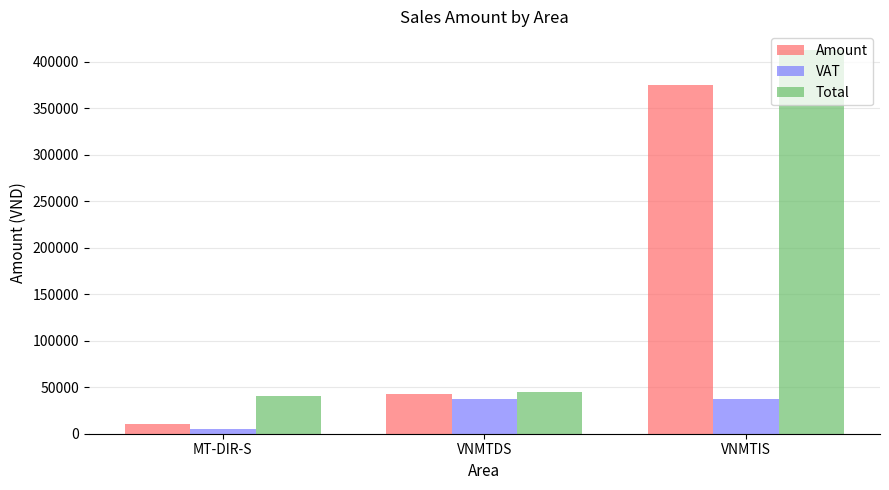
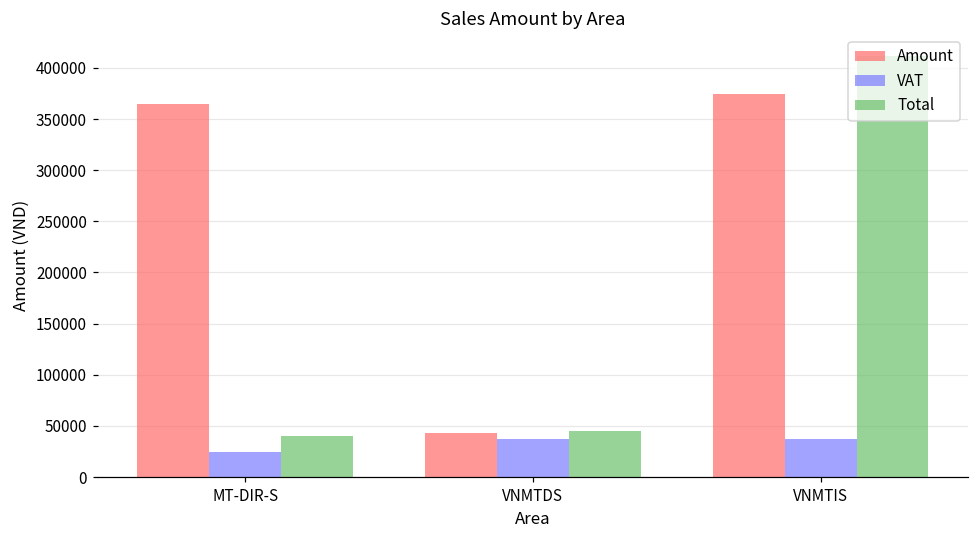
Amount, MT-DIR-S: 10000 -> 360000
VAT, MT-DIR-S: 0 -> 20000
